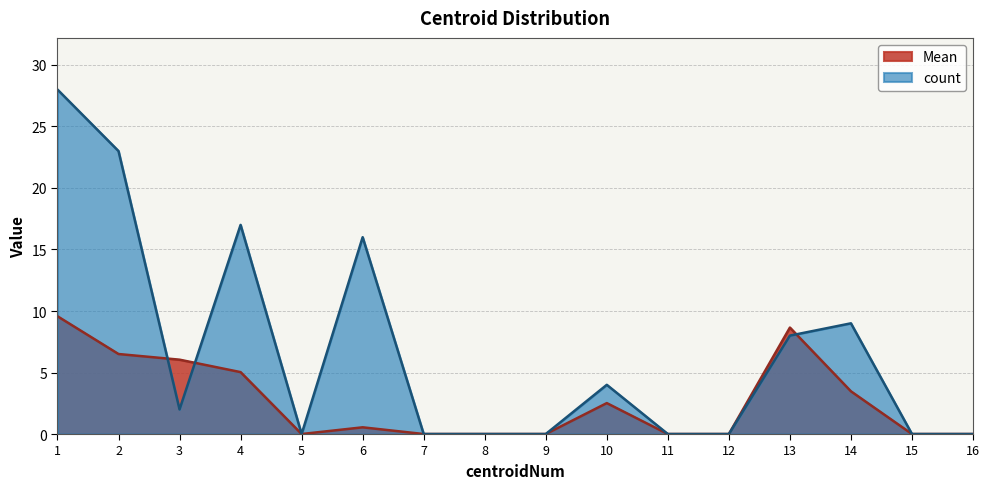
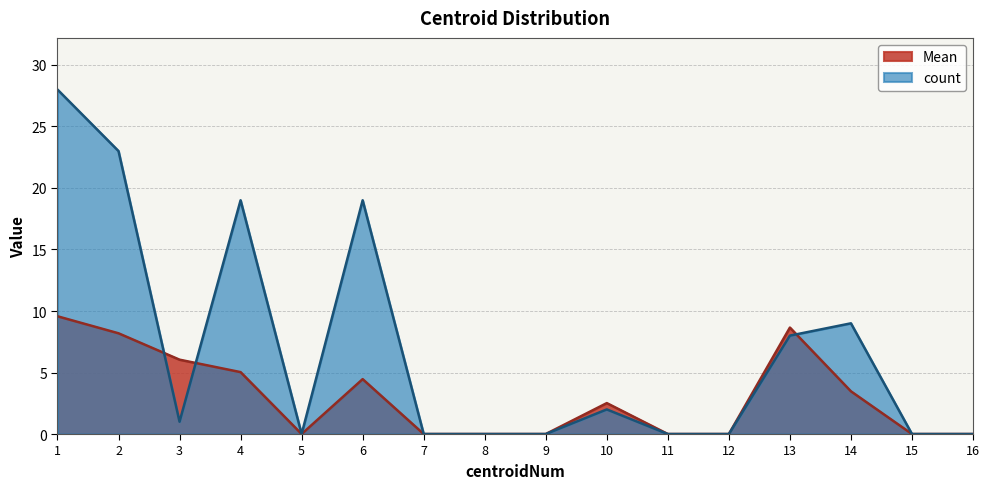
Mean, 2: 6.5 -> 8.2
count, 3: 2 -> 1
count, 4: 17 -> 19
Mean, 6: 0.5 -> 4.5
count, 6: 16 -> 19
count, 10: 4 -> 2
